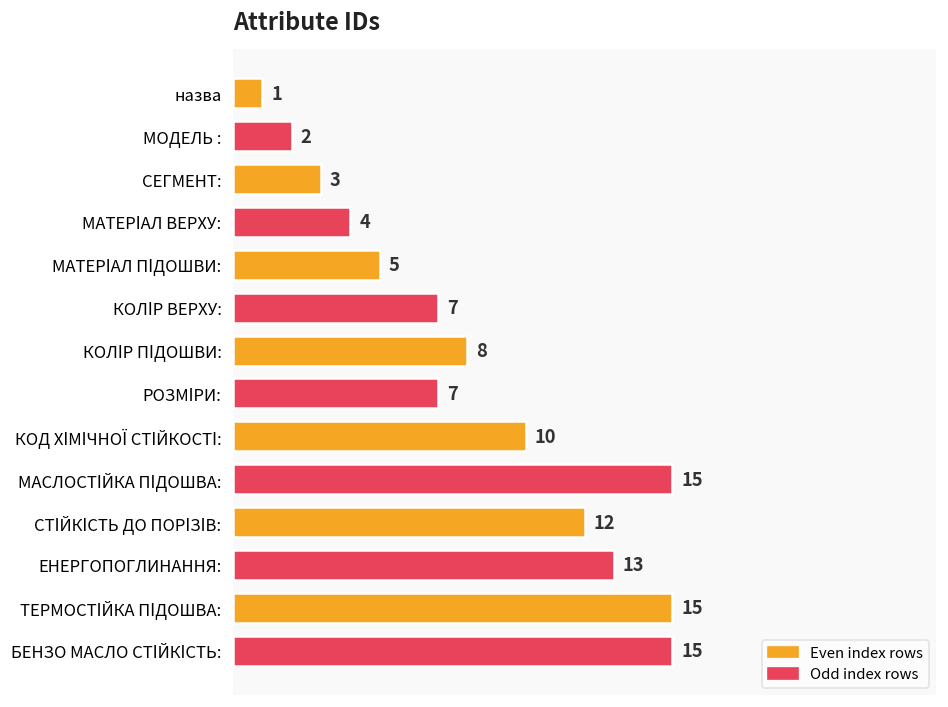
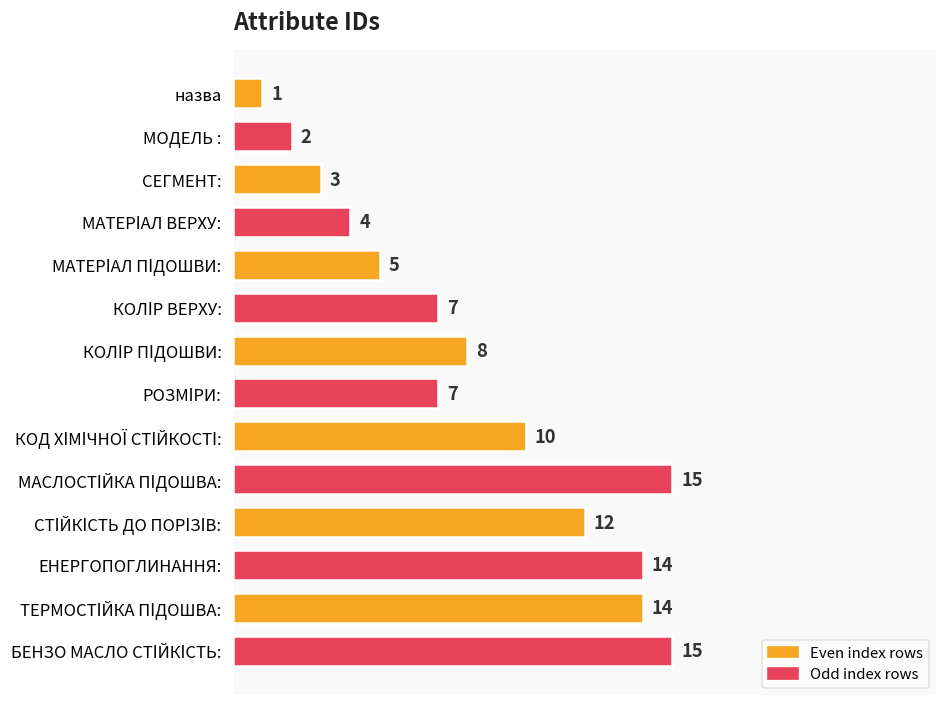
ЕНЕРГОПОГЛИНАННЯ:: 13 -> 14
ТЕРМОСТІЙКА ПІДОШВА:: 15 -> 14
